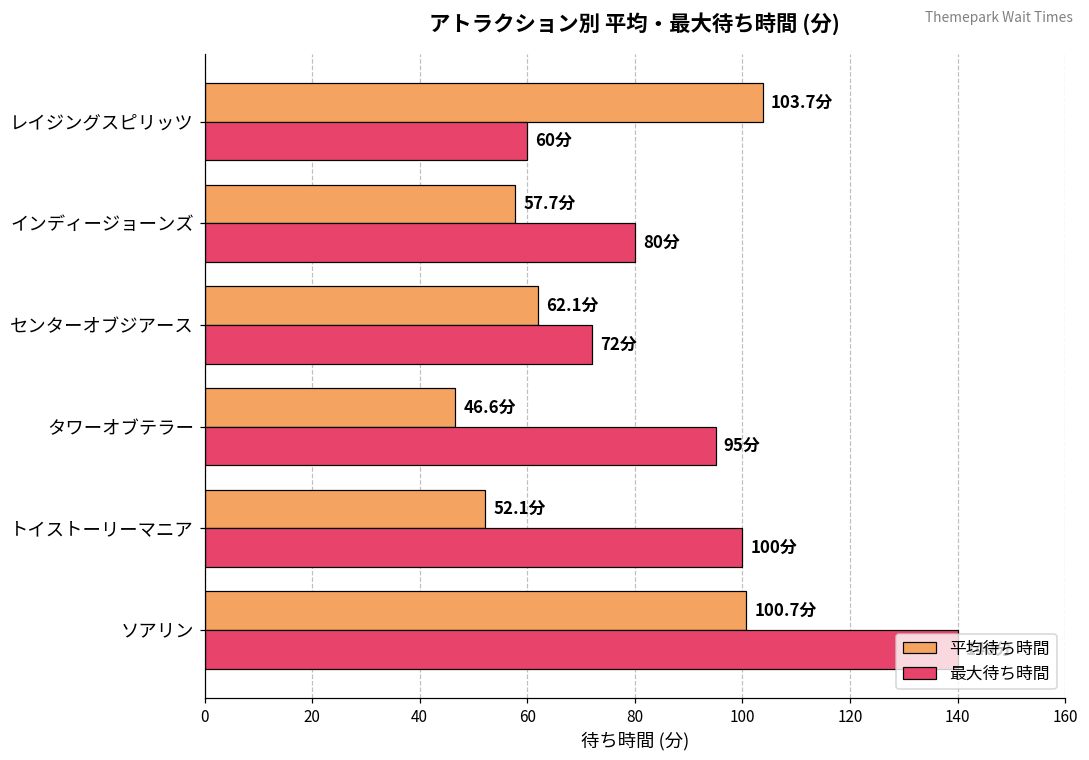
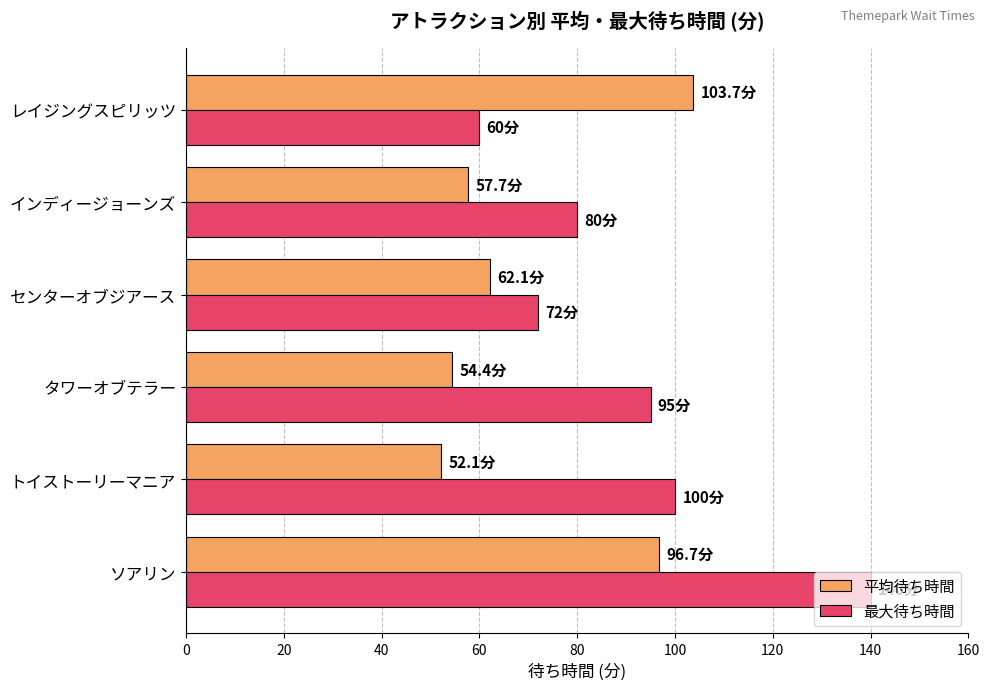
平均待ち時間, タワーオブテラー: 46.6分 -> 54.4分
平均待ち時間, ソアリン: 100.7分 -> 96.7分
